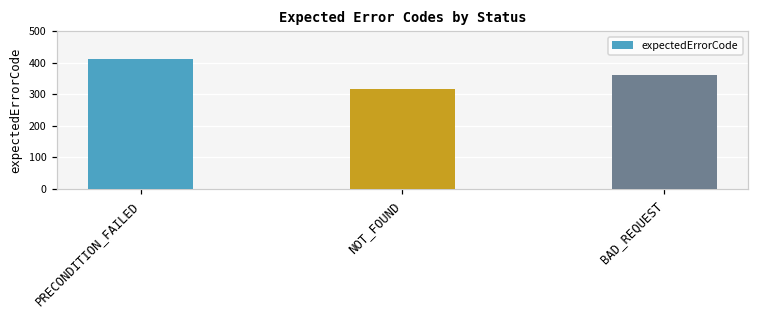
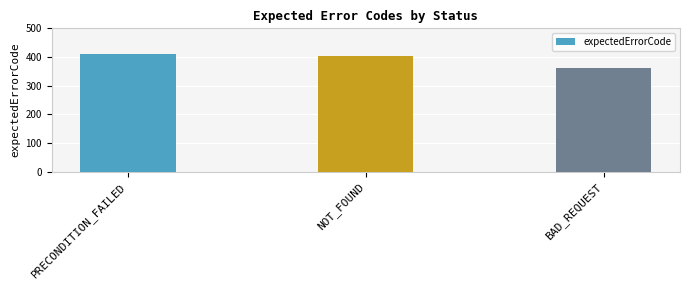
NOT_FOUND: 320 -> 400
